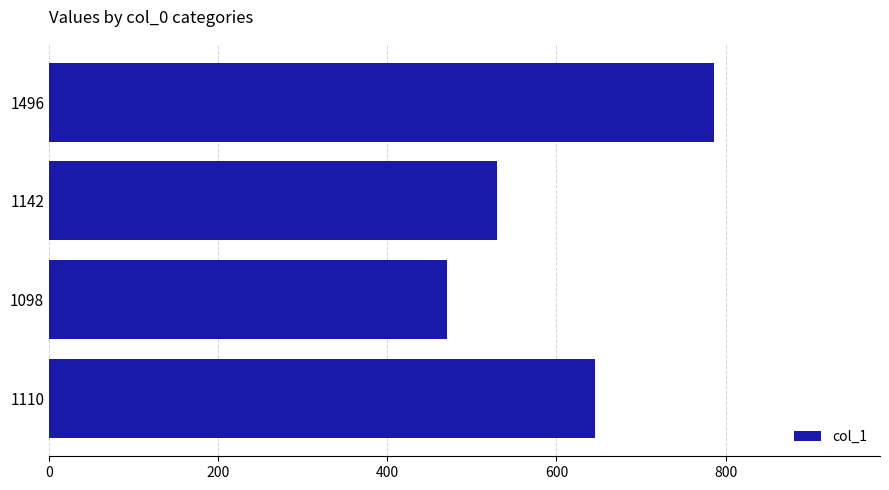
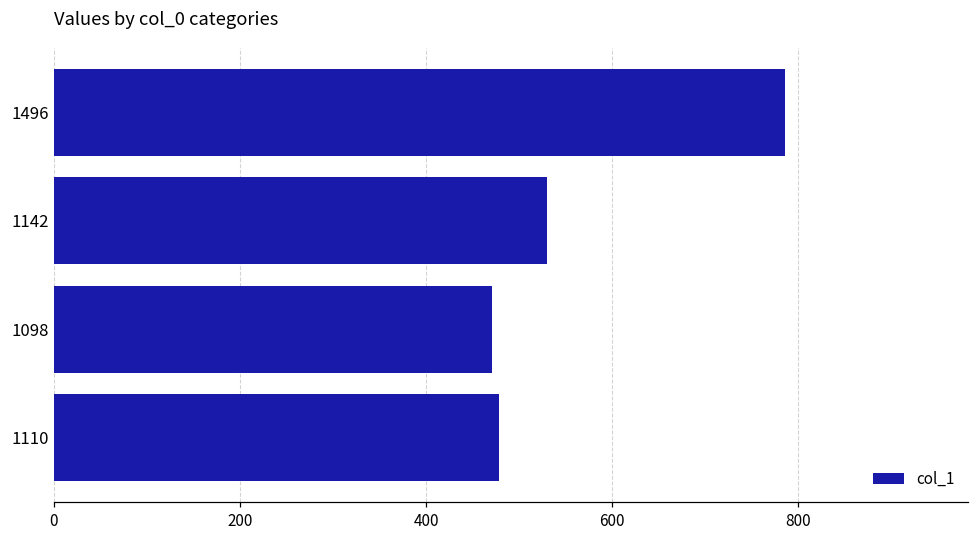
1110: 650 -> 480
